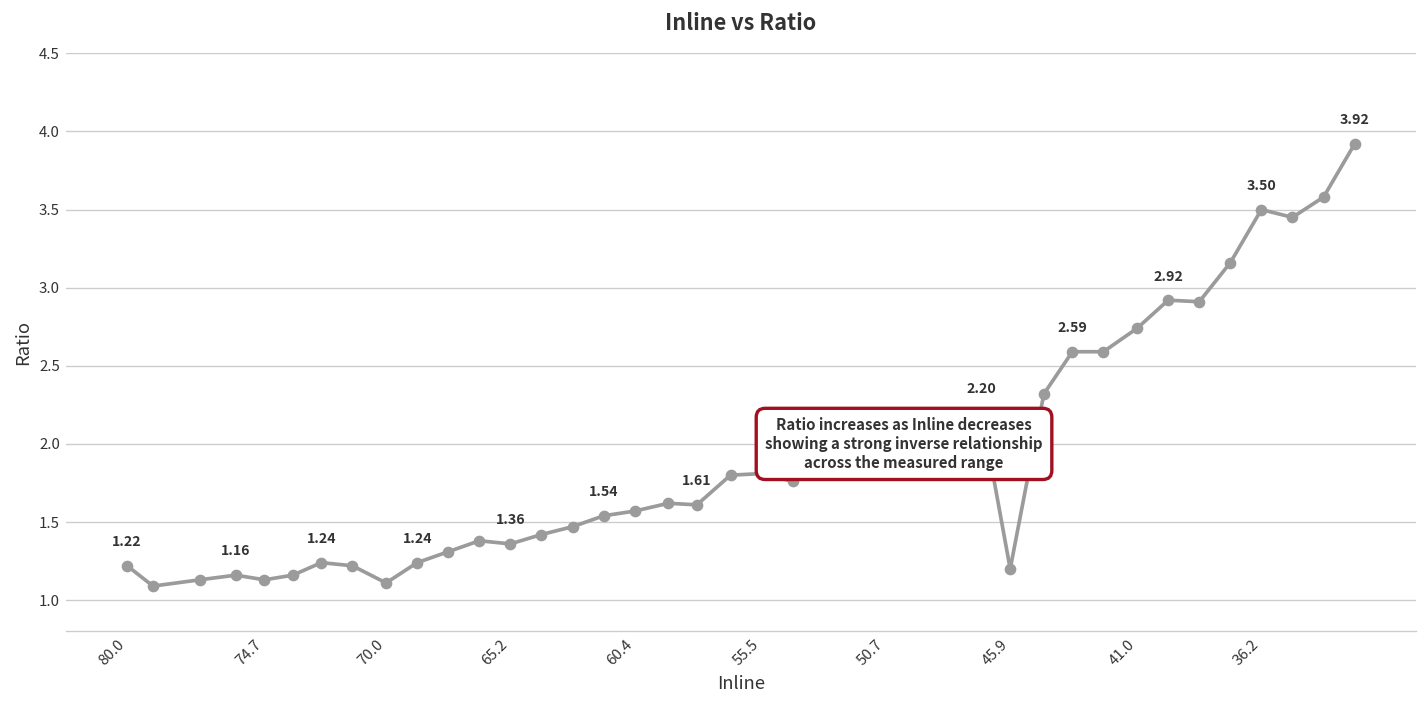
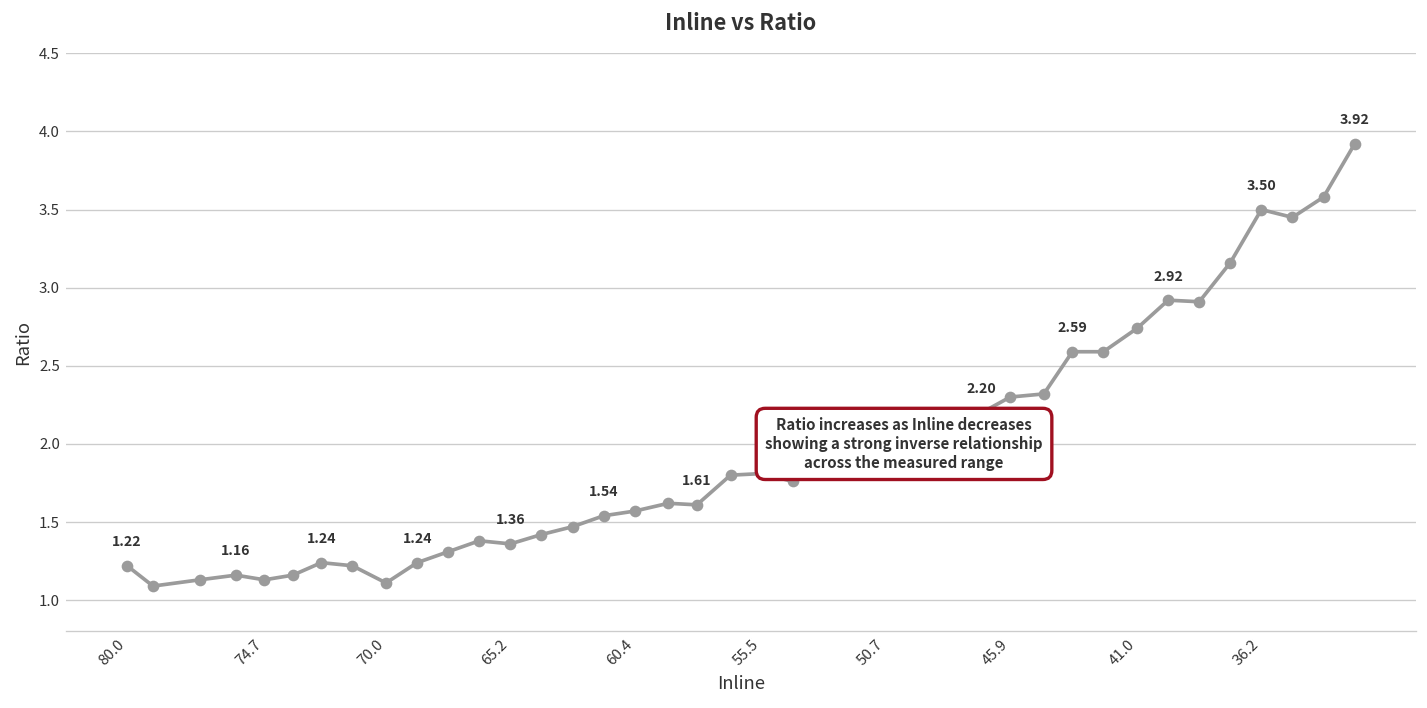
45.9: 1.2 -> 2.3
